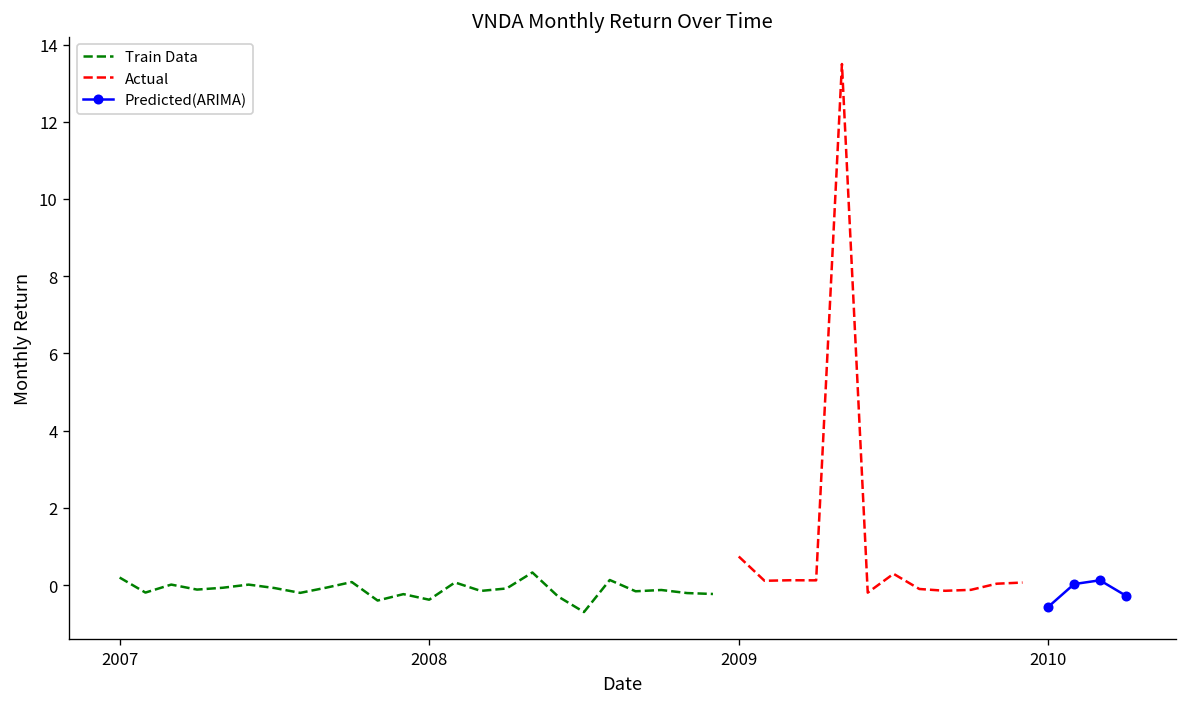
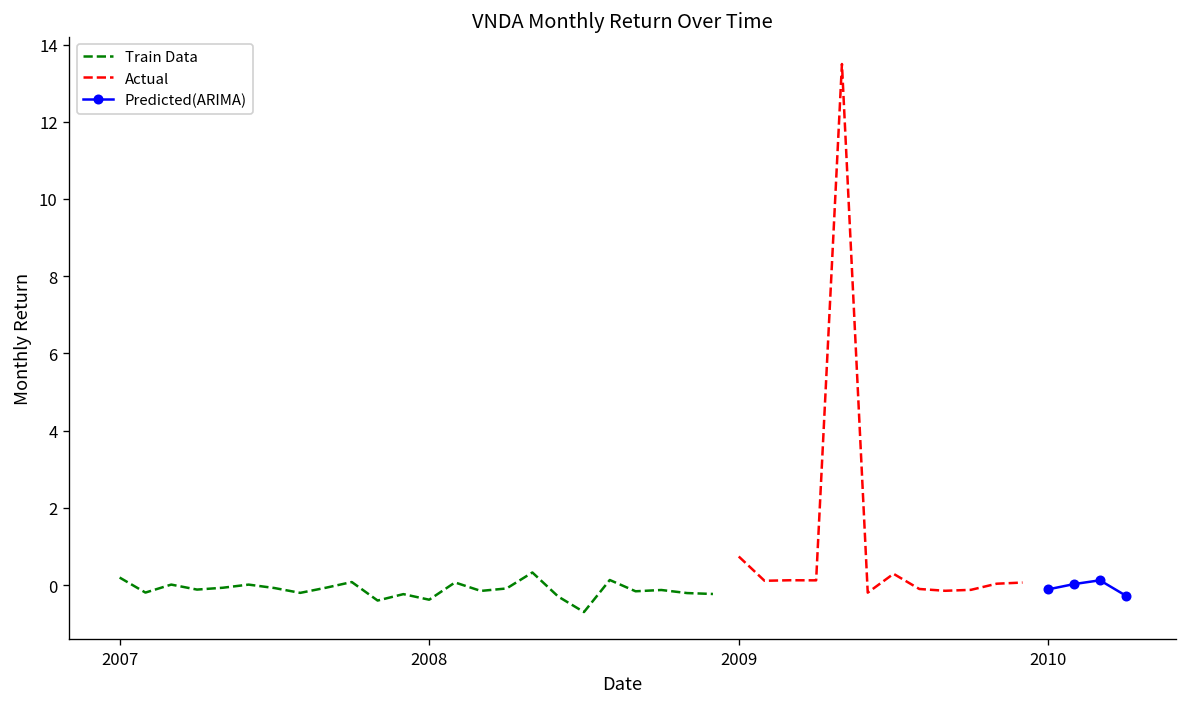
Predicted(ARIMA), 2010: -0.6 -> -0.1
